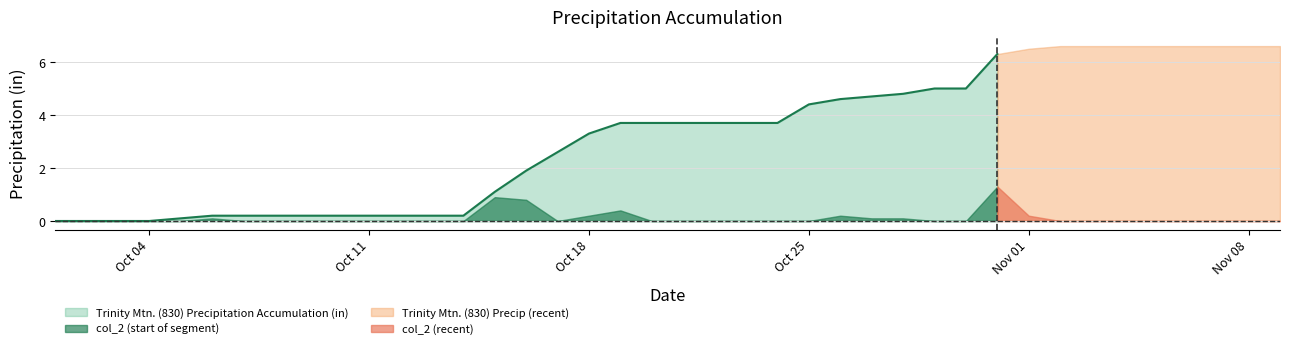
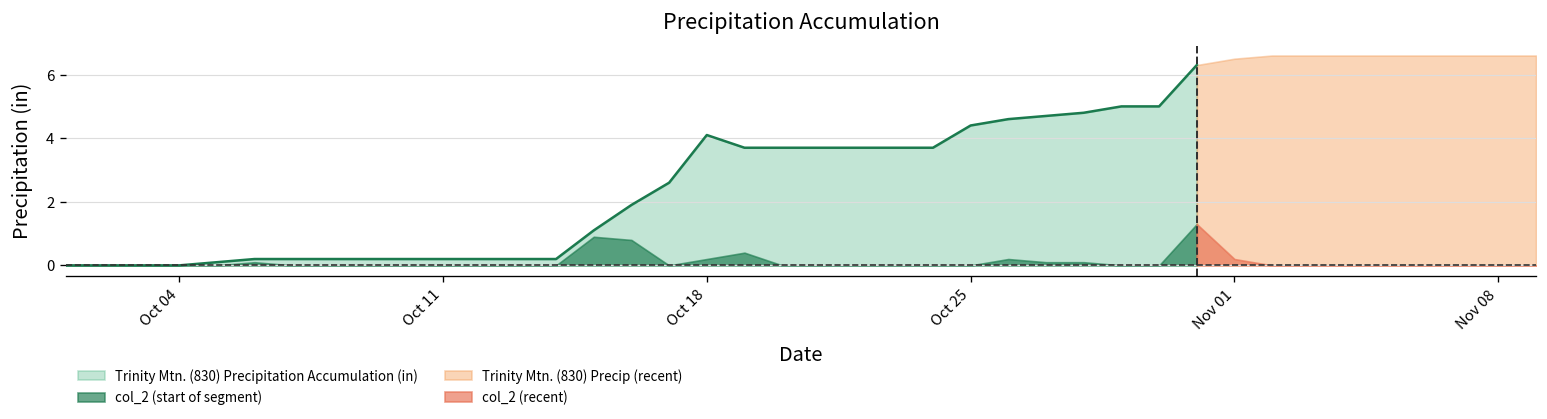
Trinity Mtn. (830) Precipitation Accumulation (in), Oct 18: 3.3 -> 4.1
